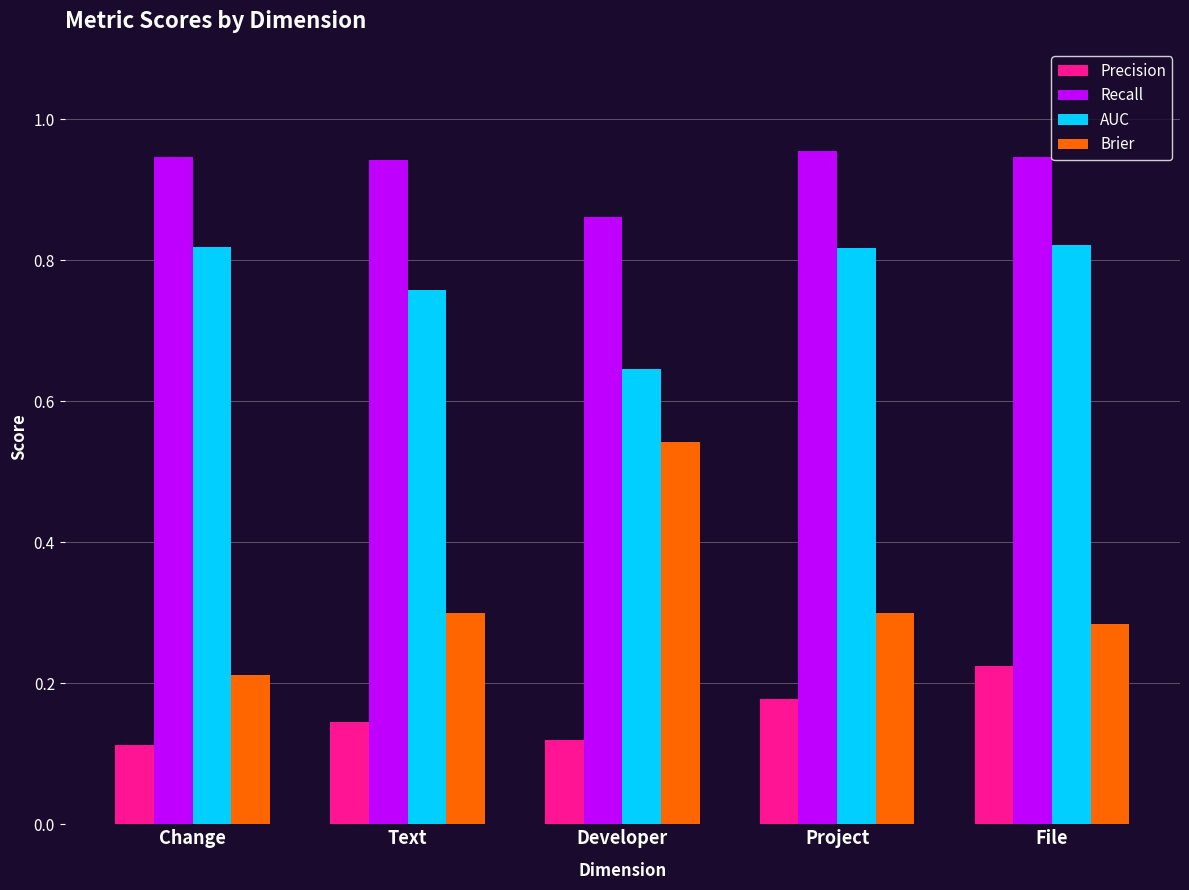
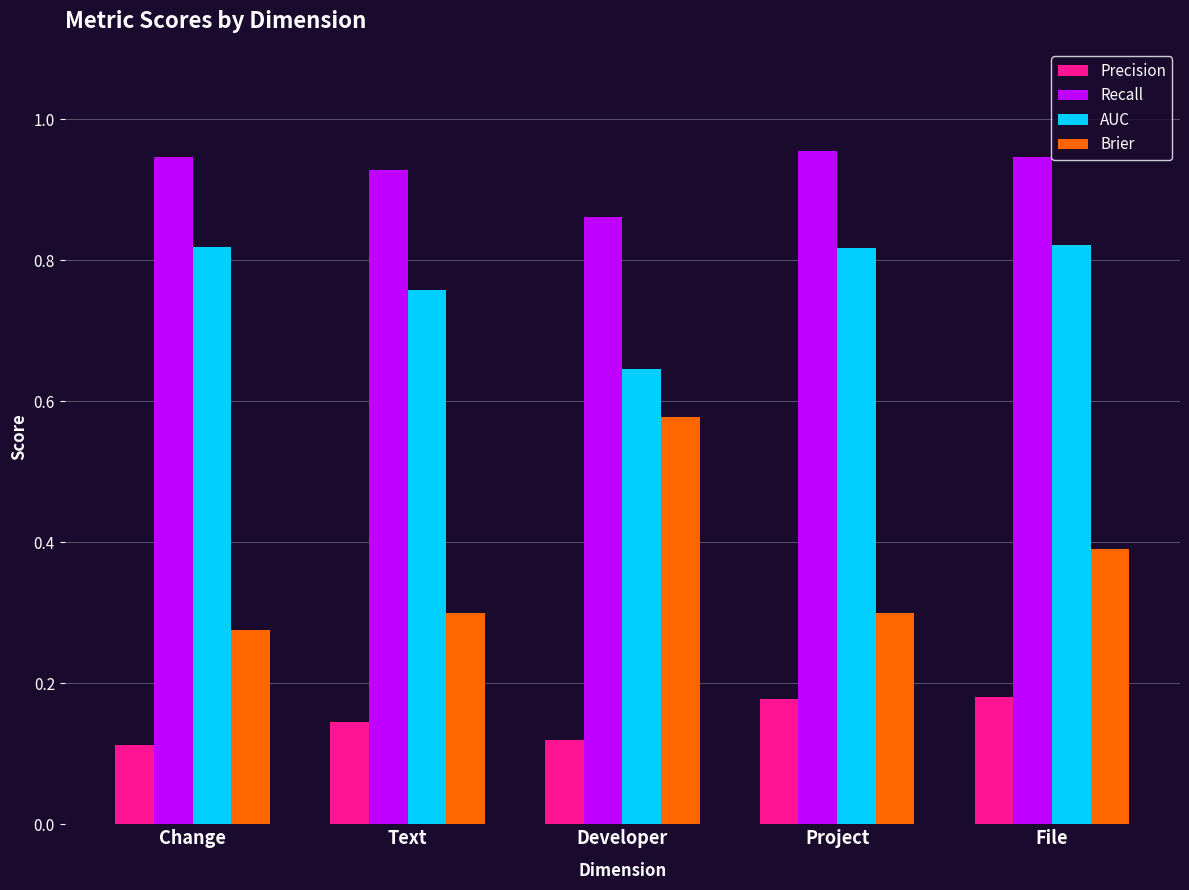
Brier, Change: 0.21 -> 0.28
Recall, Text: 0.94 -> 0.93
Brier, Developer: 0.54 -> 0.58
Precision, File: 0.22 -> 0.18
Brier, File: 0.28 -> 0.39
